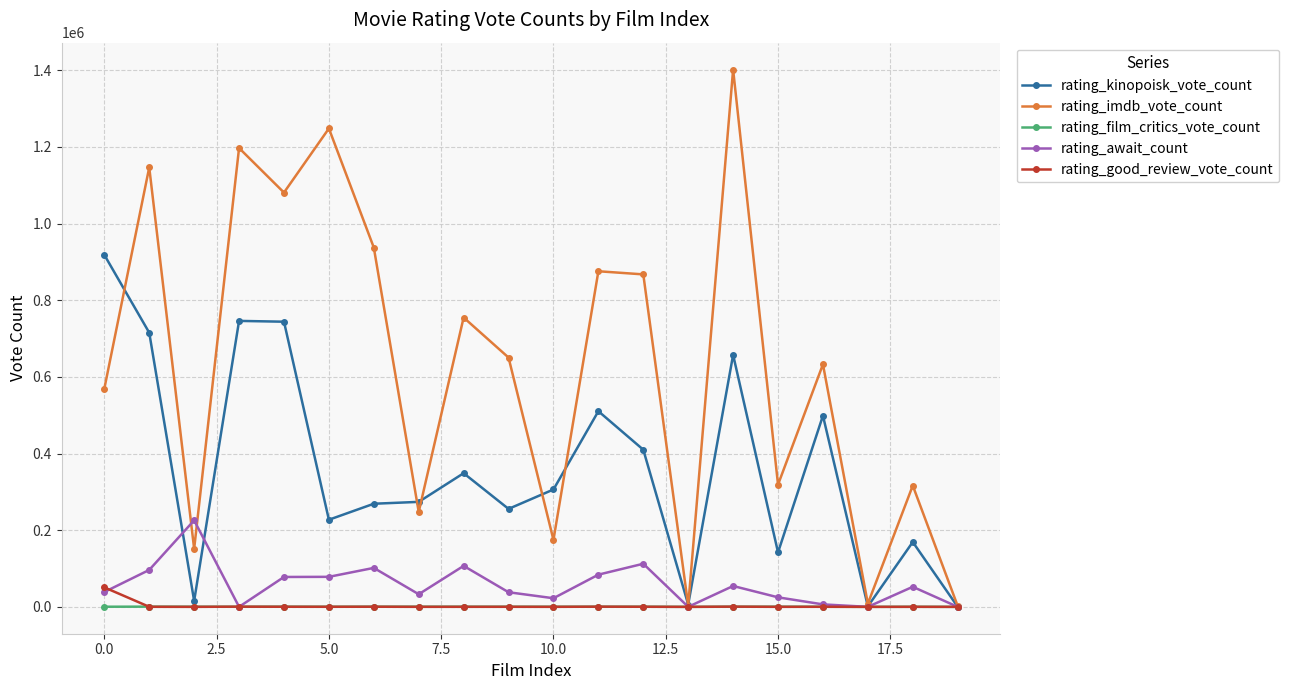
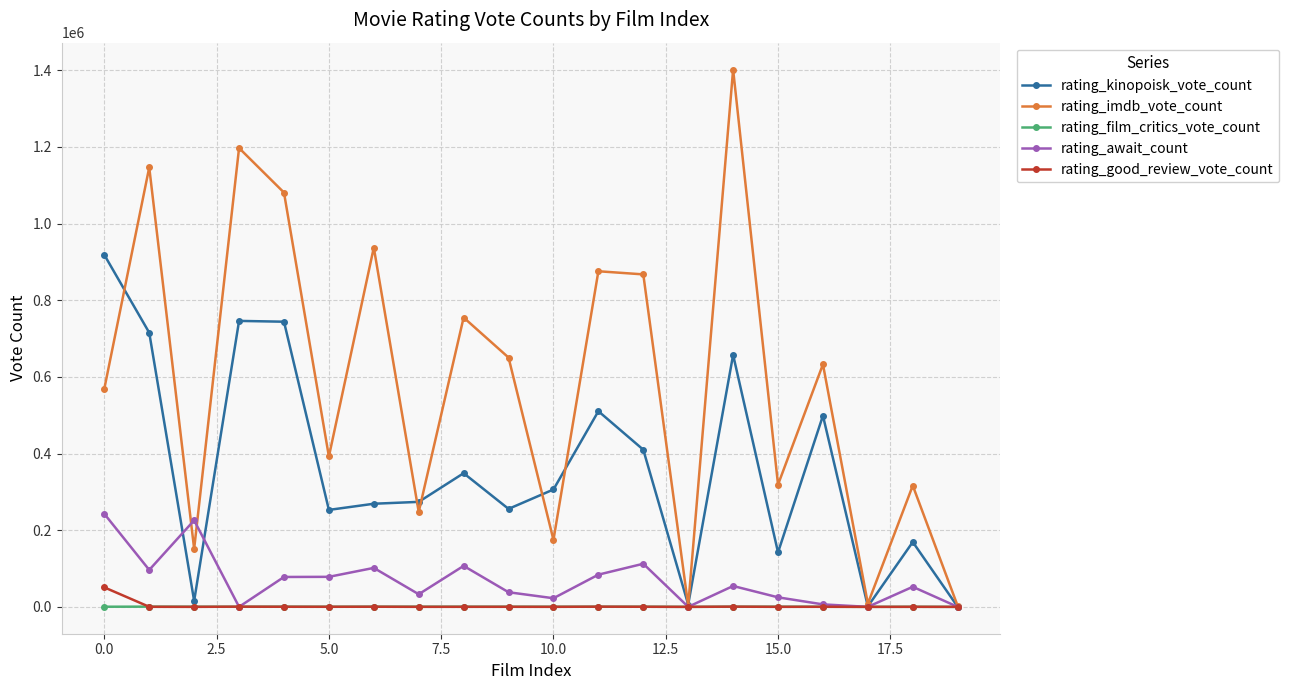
rating_await_count, 0.0: 40000 -> 240000
rating_kinopoisk_vote_count, 5.0: 230000 -> 250000
rating_imdb_vote_count, 5.0: 1250000 -> 390000
